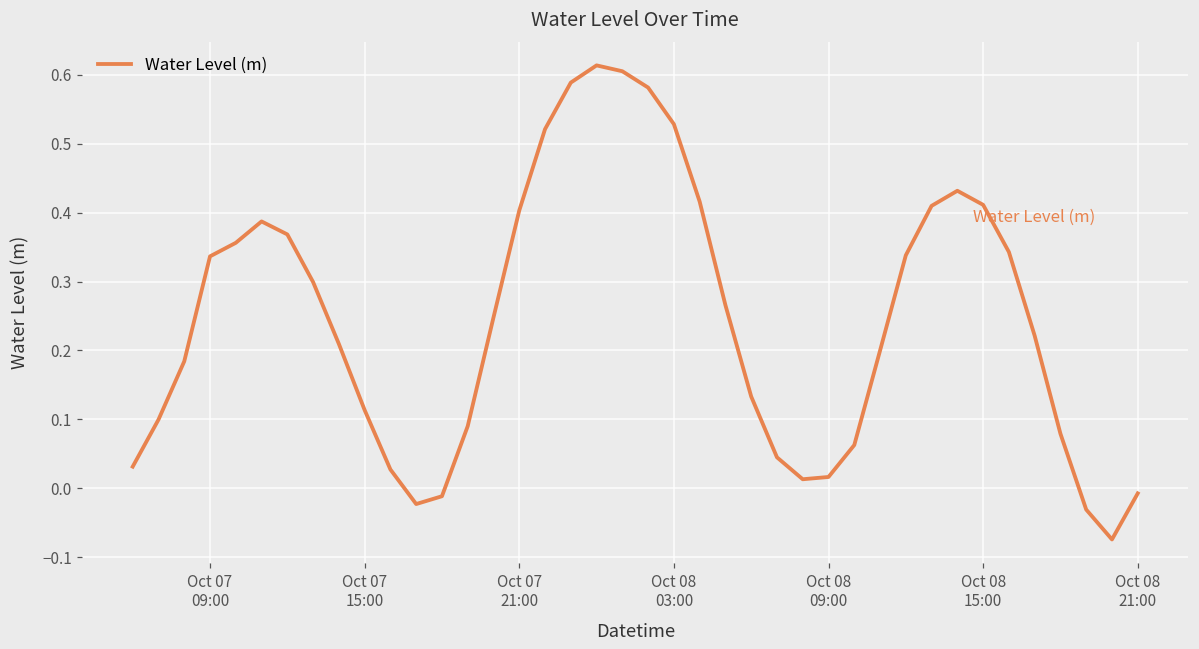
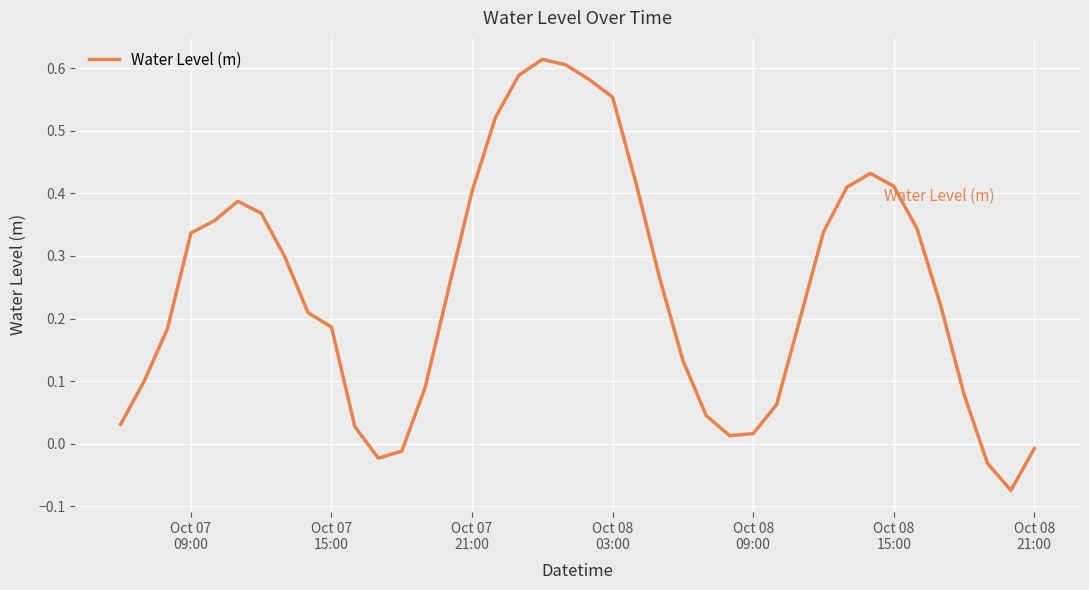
Oct 07 15:00: 0.11 -> 0.19
Oct 08 03:00: 0.53 -> 0.55
